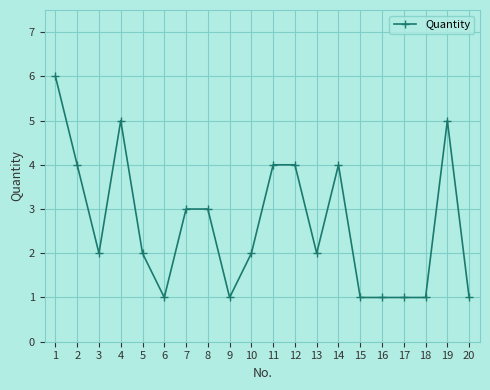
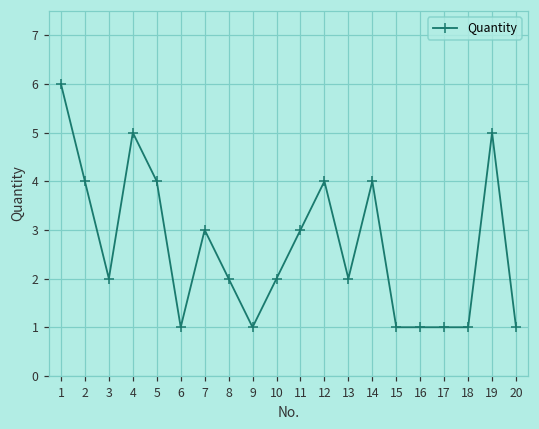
5: 2 -> 4
8: 3 -> 2
11: 4 -> 3
